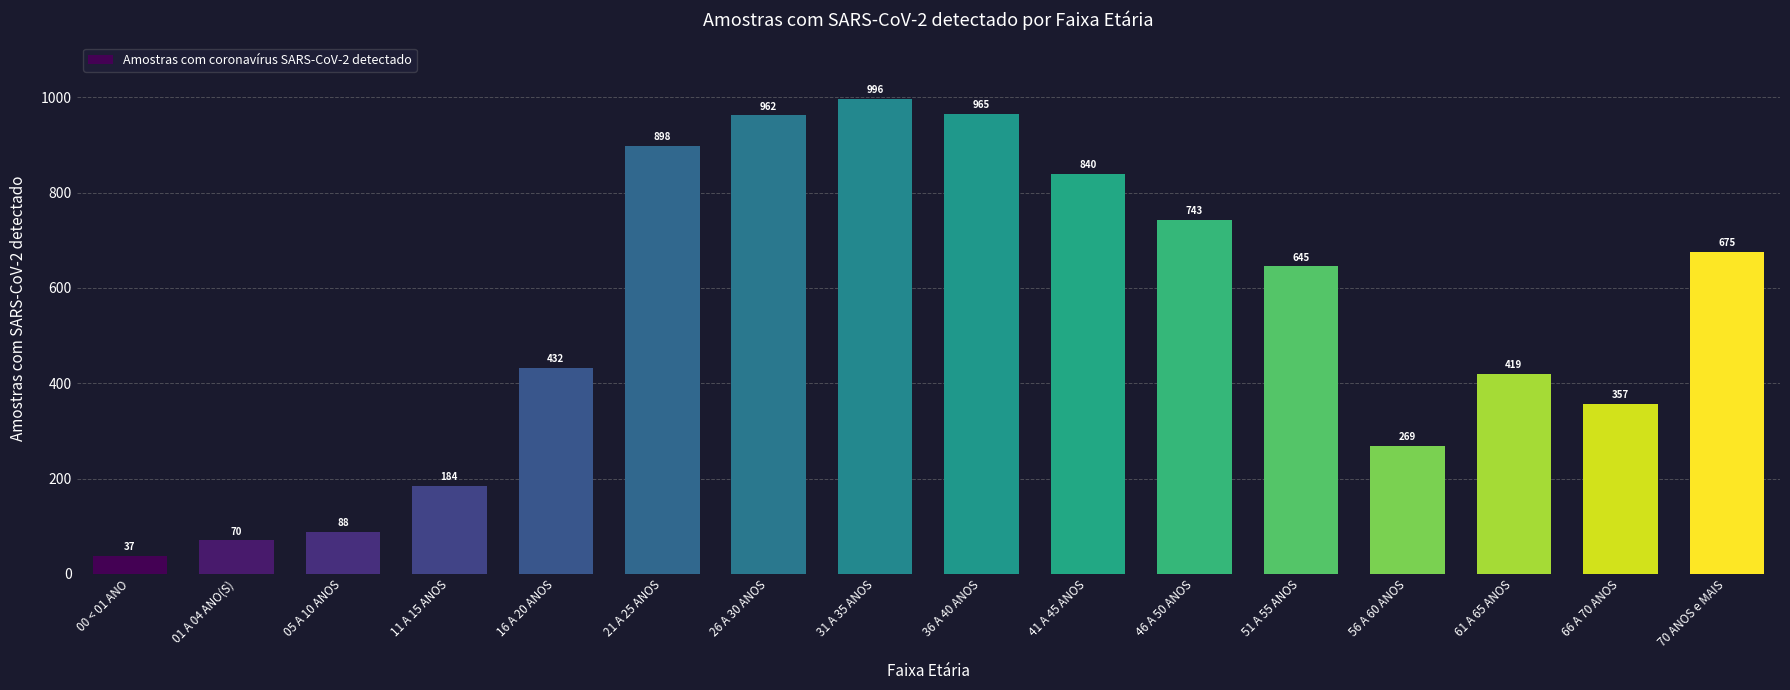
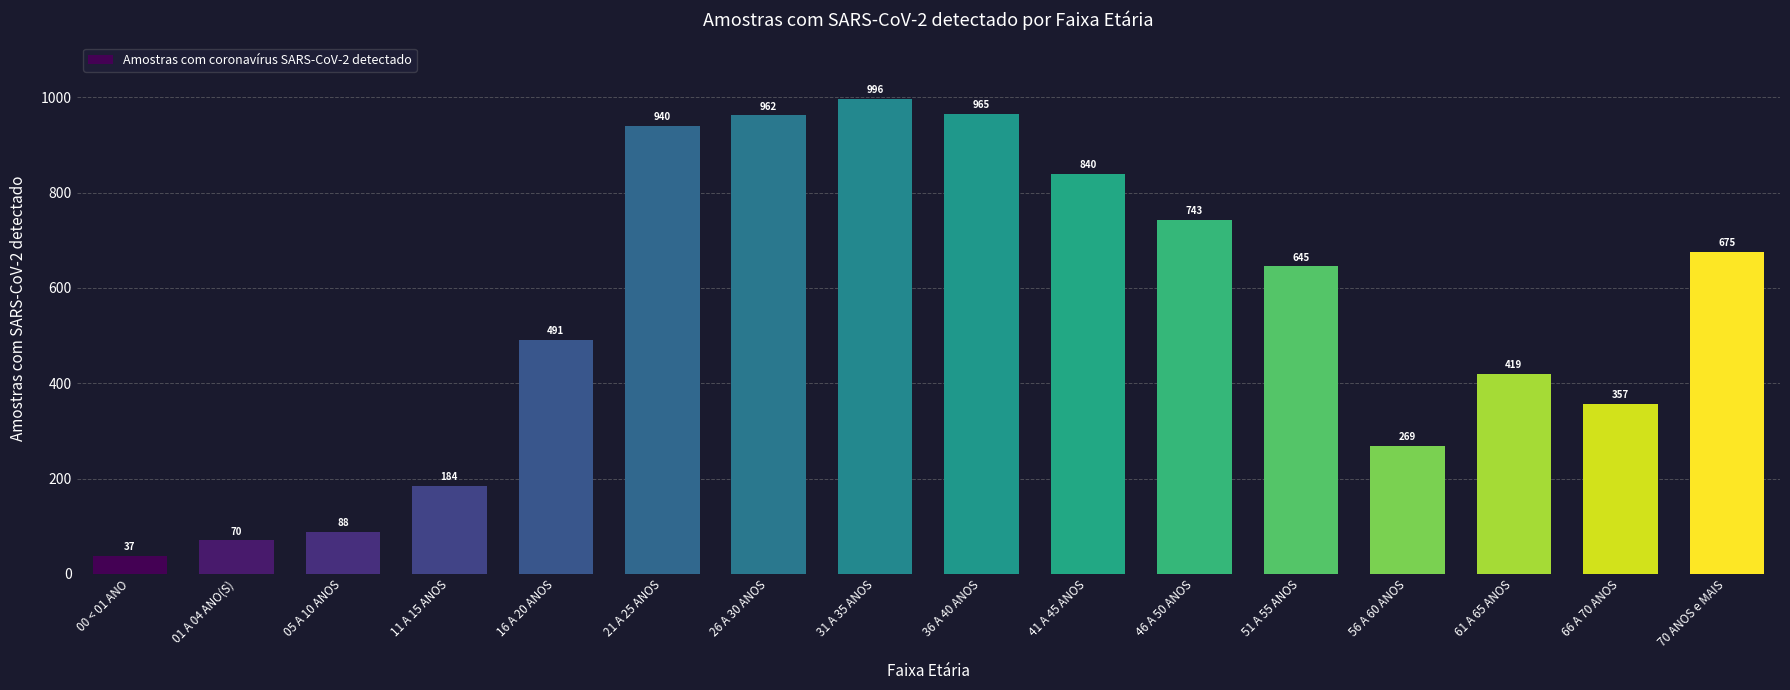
16 A 20 ANOS: 432 -> 491
21 A 25 ANOS: 898 -> 940
